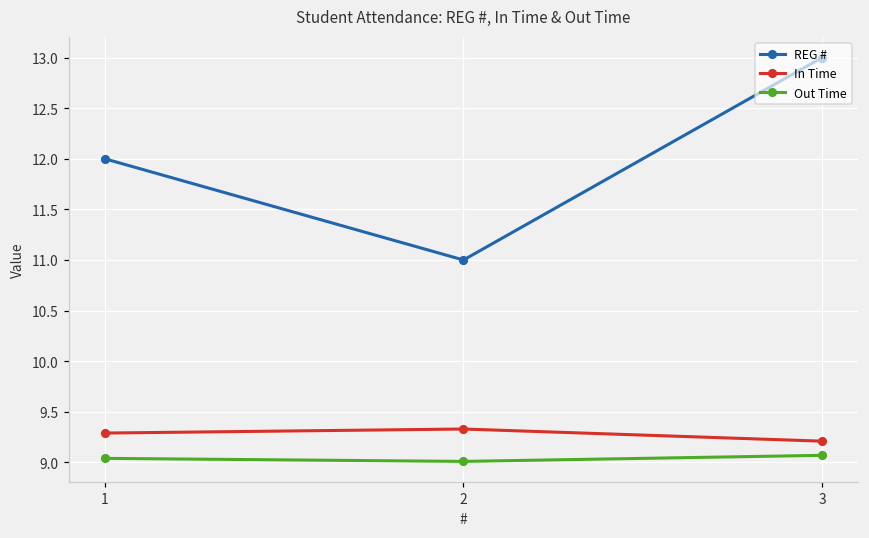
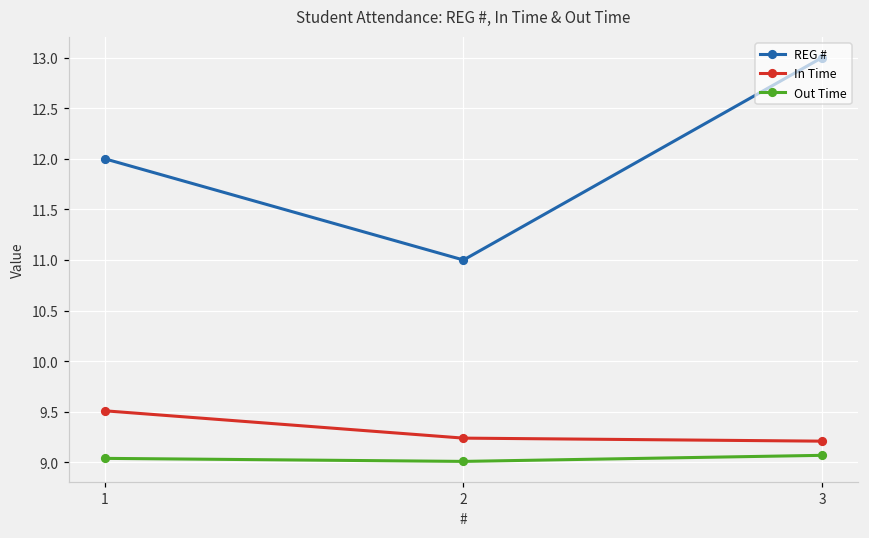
In Time, 1: 9.3 -> 9.5
In Time, 2: 9.3 -> 9.2
